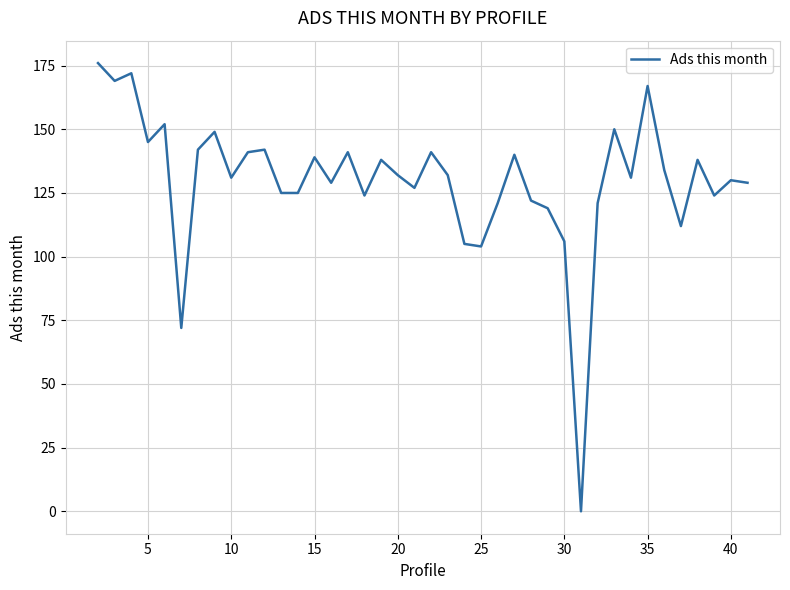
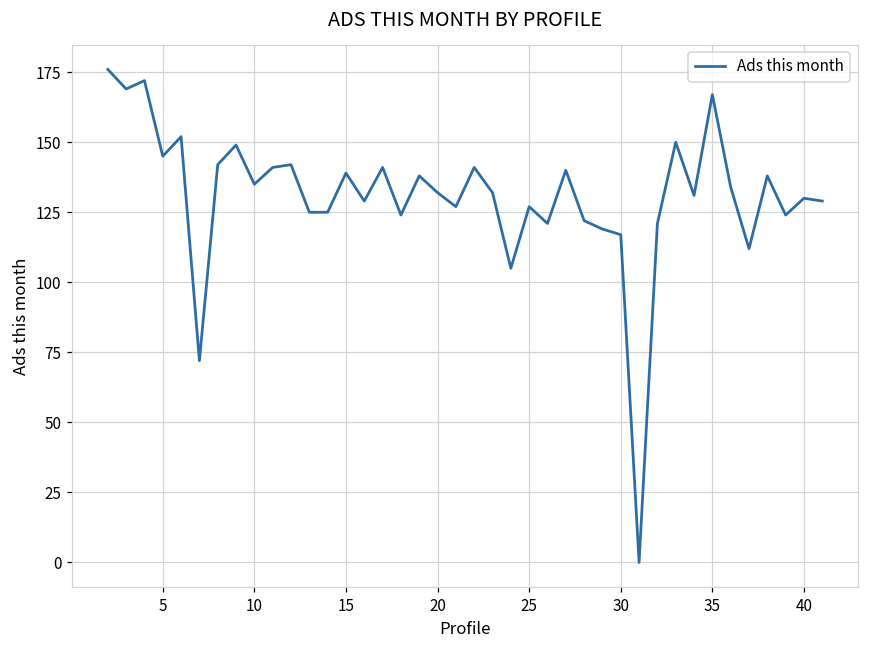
10: 131 -> 135
25: 104 -> 127
30: 106 -> 117
